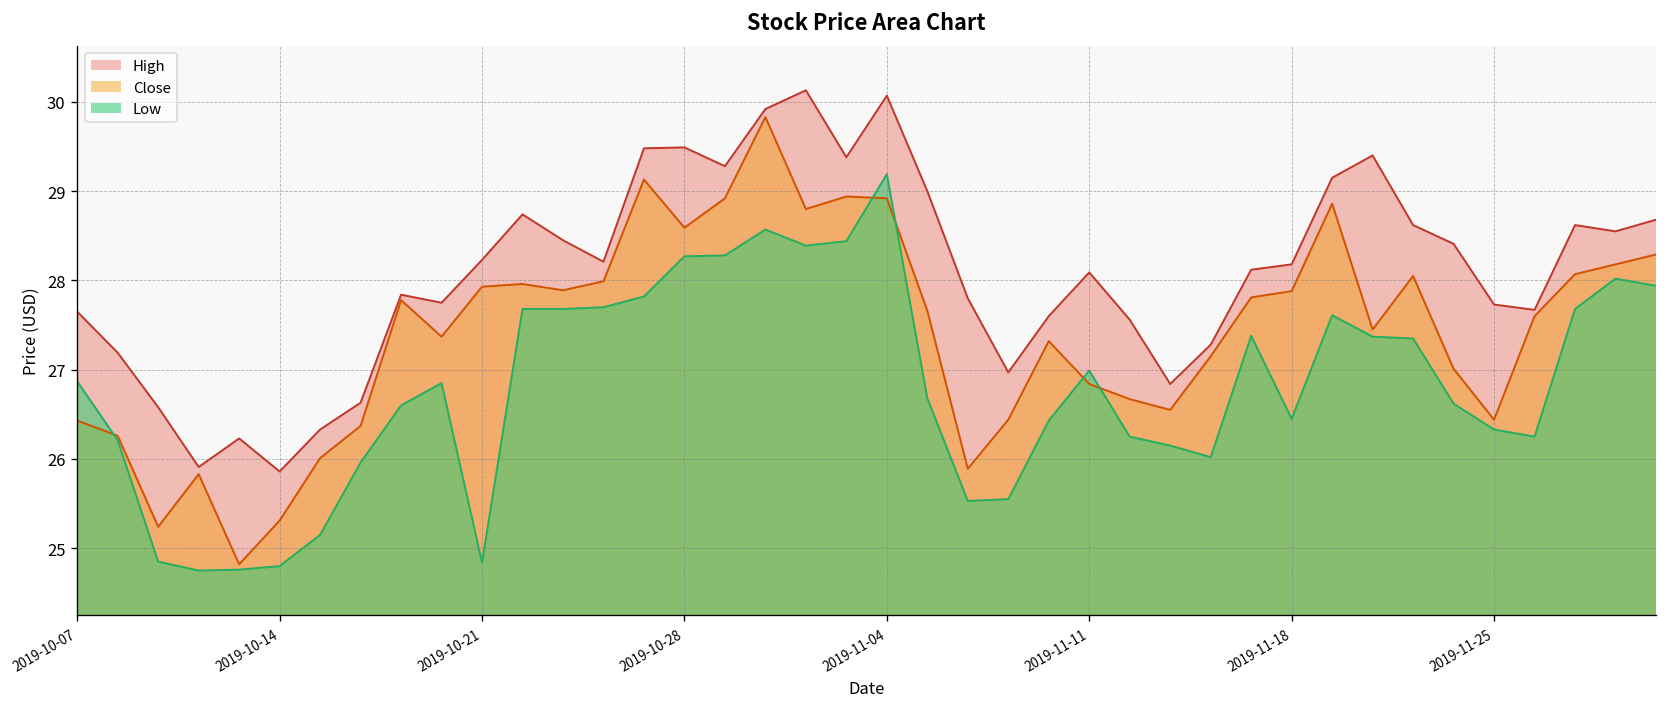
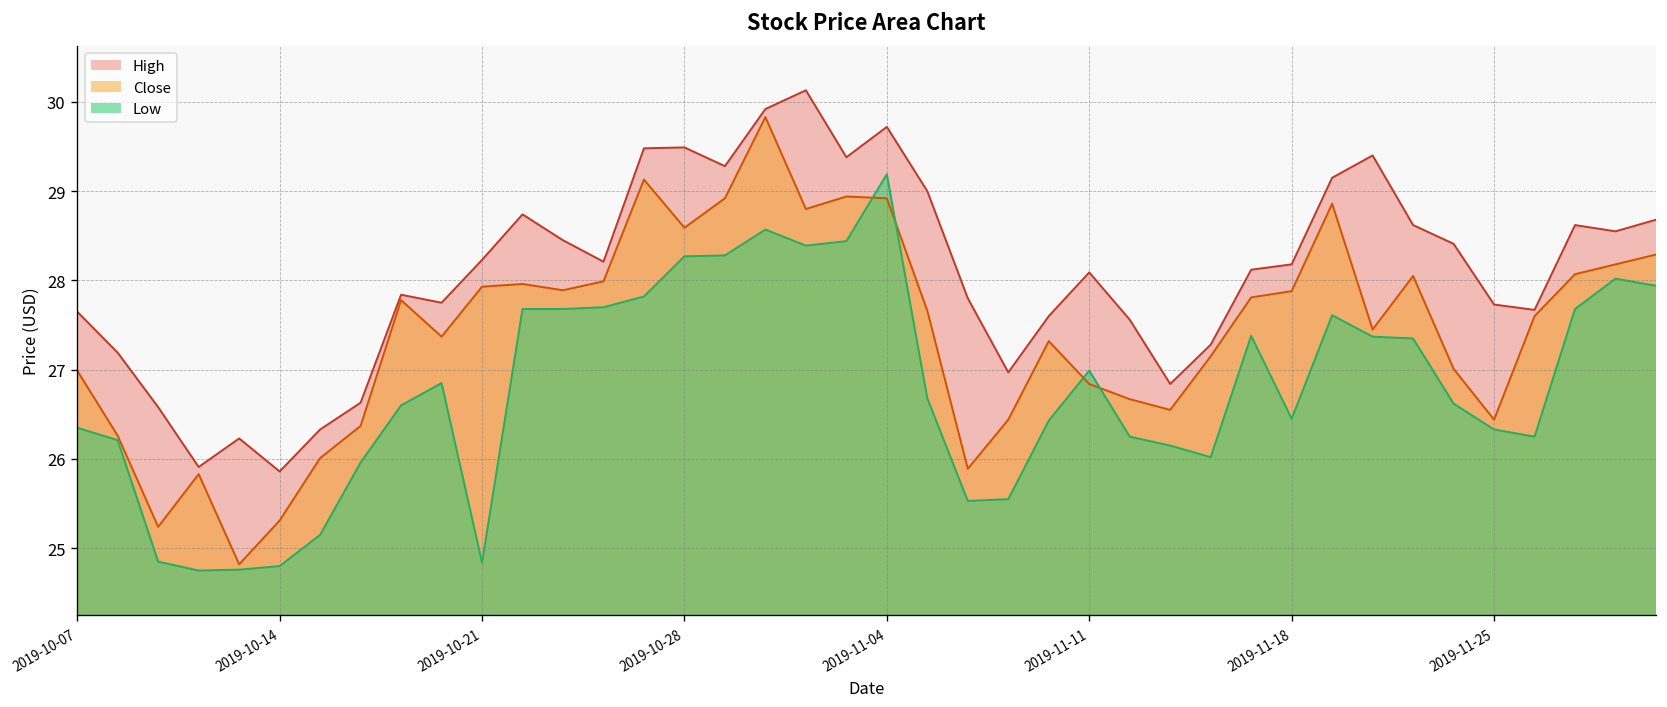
Close, 2019-10-07: 26.4 -> 27.0
Low, 2019-10-07: 26.9 -> 26.4
High, 2019-11-04: 30.1 -> 29.7
